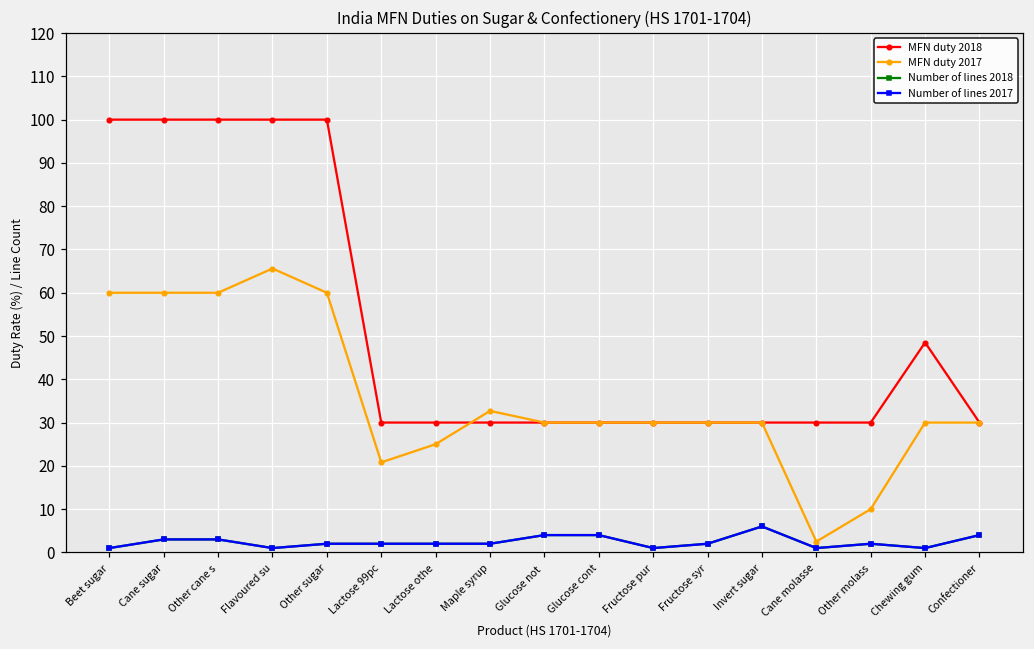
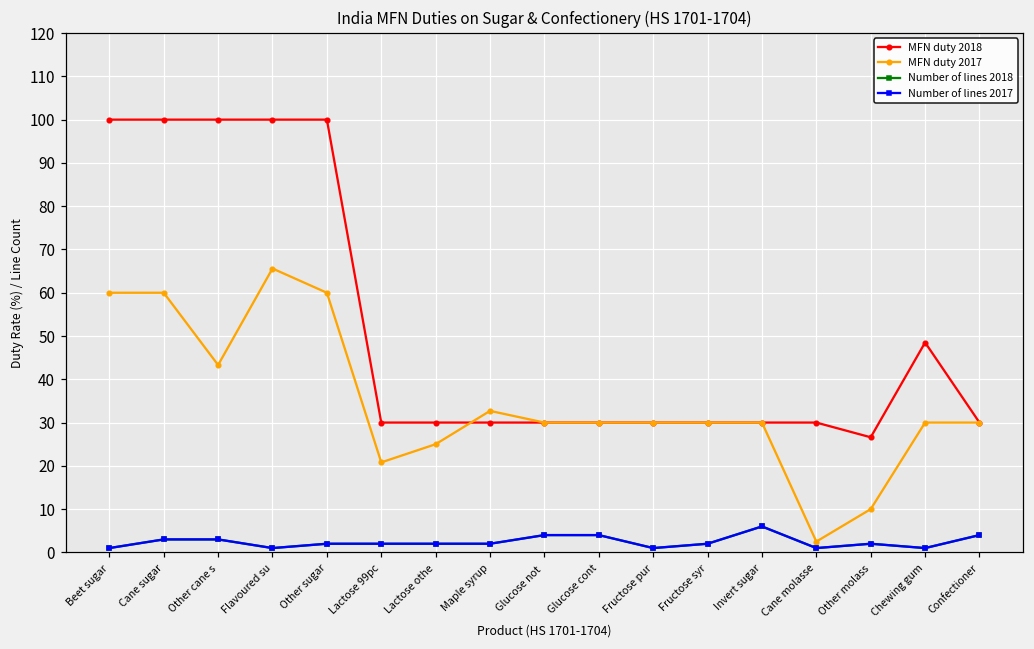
MFN duty 2017, Other cane s: 60 -> 43
MFN duty 2018, Other molass: 30 -> 27
